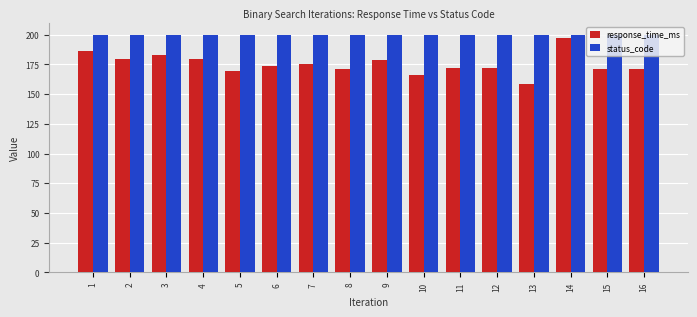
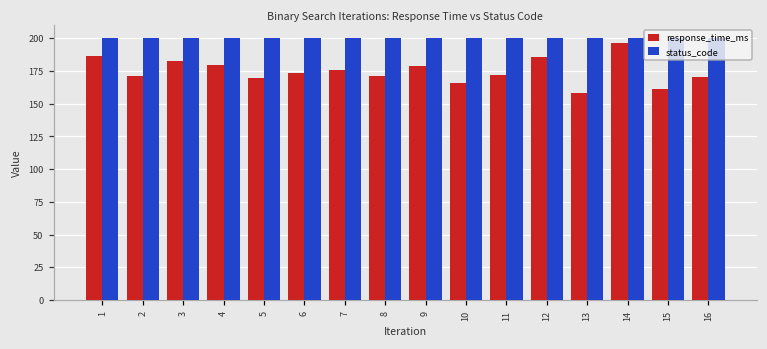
response_time_ms, 2: 180 -> 171
response_time_ms, 12: 172 -> 185
response_time_ms, 15: 171 -> 162
